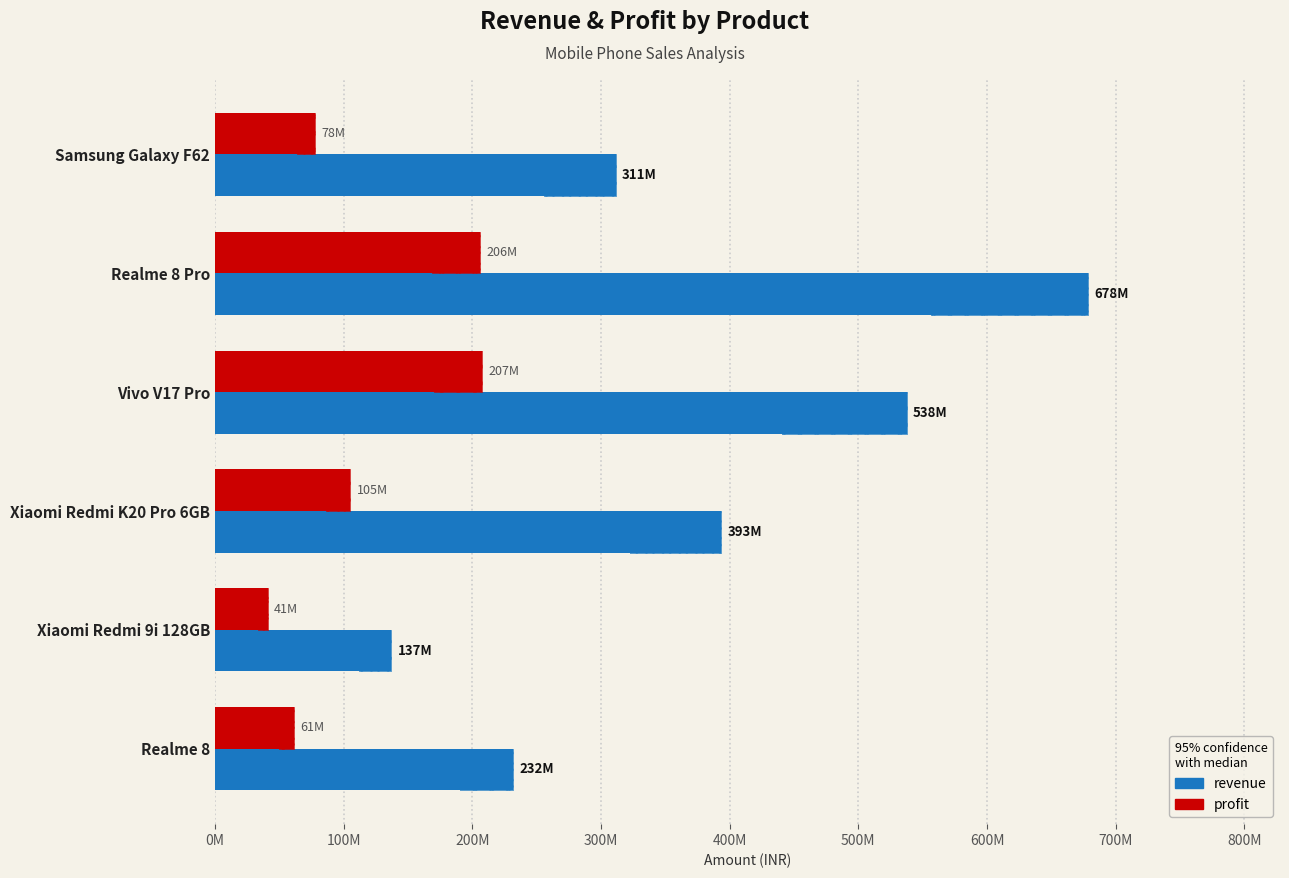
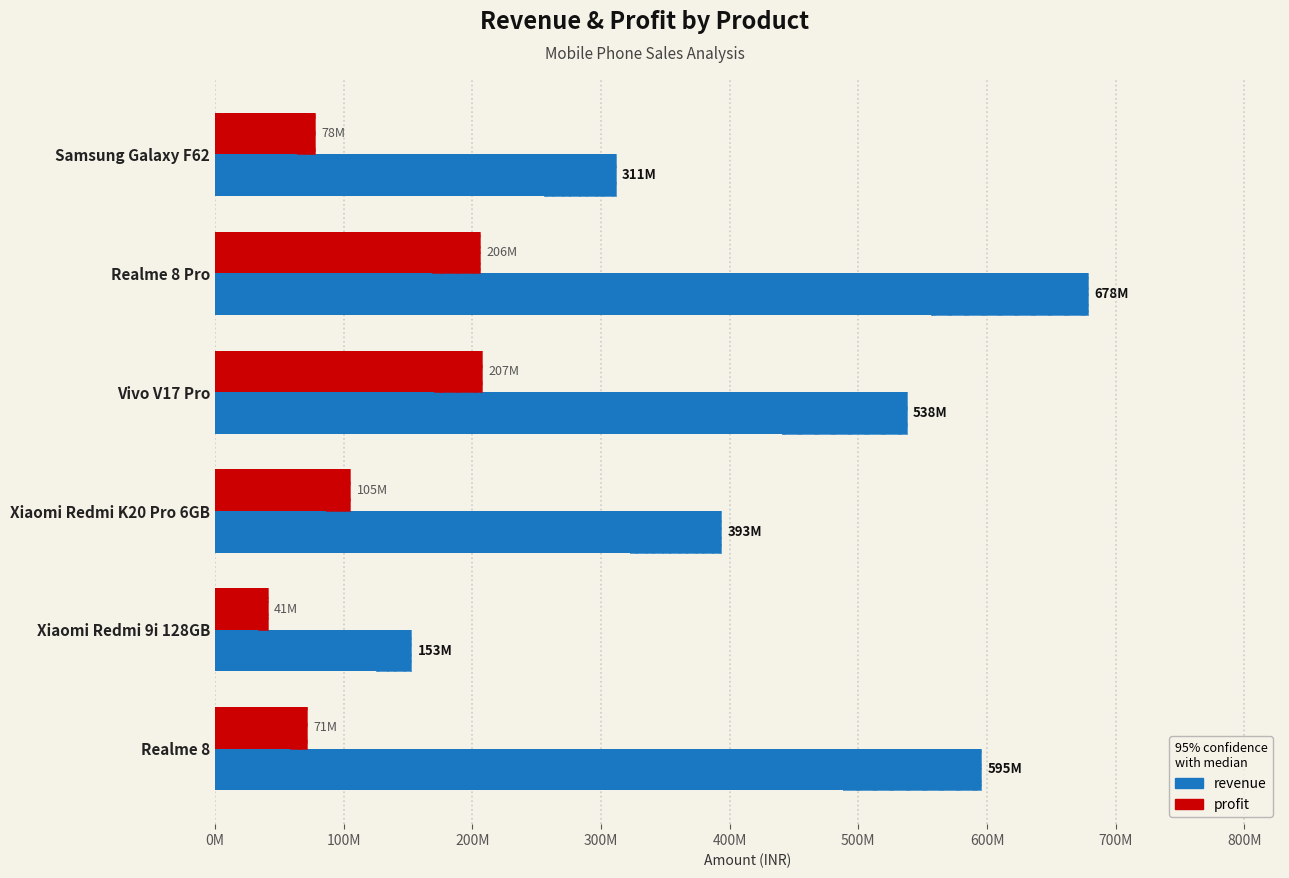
revenue, Xiaomi Redmi 9i 128GB: 137M -> 153M
profit, Realme 8: 61M -> 71M
revenue, Realme 8: 232M -> 595M
